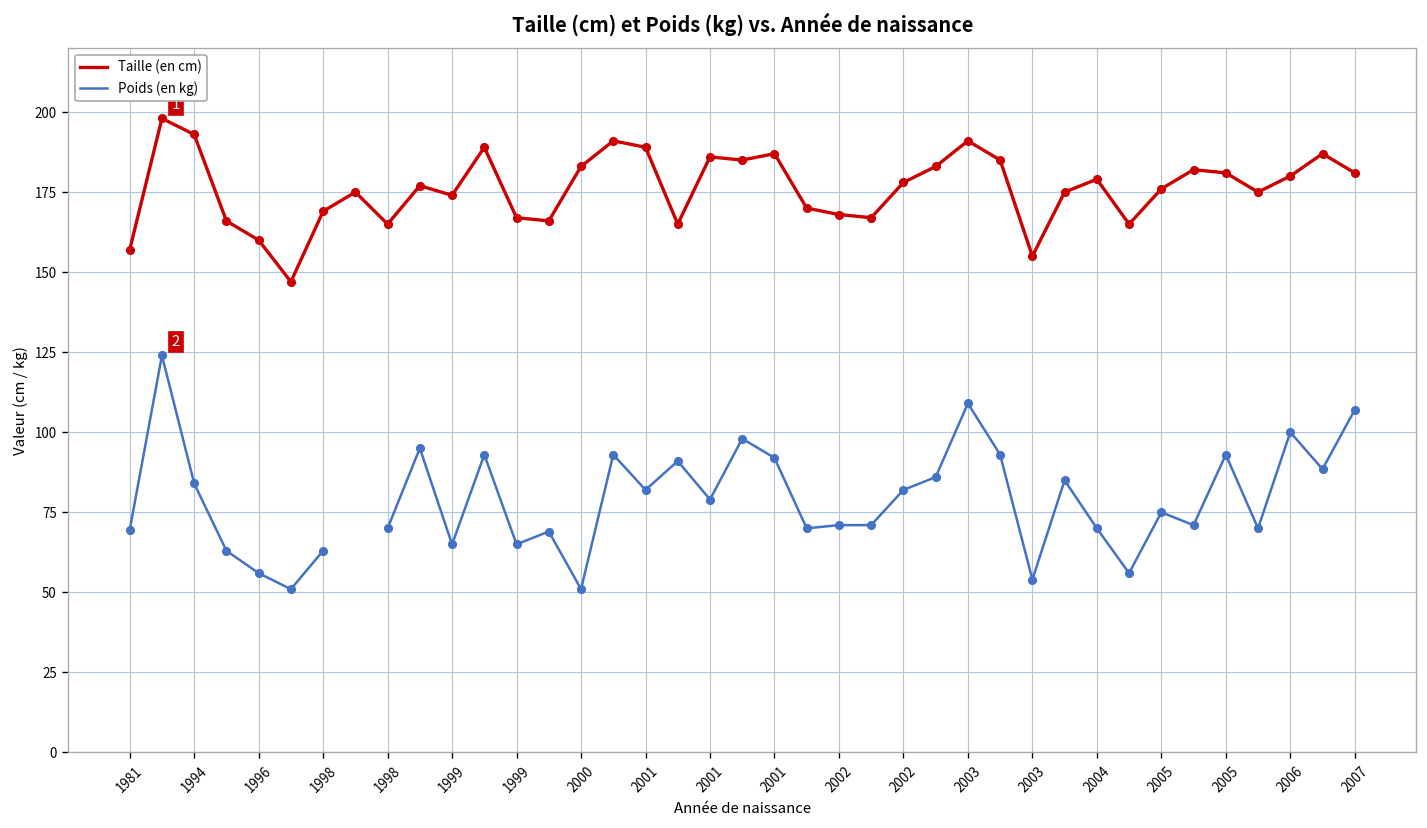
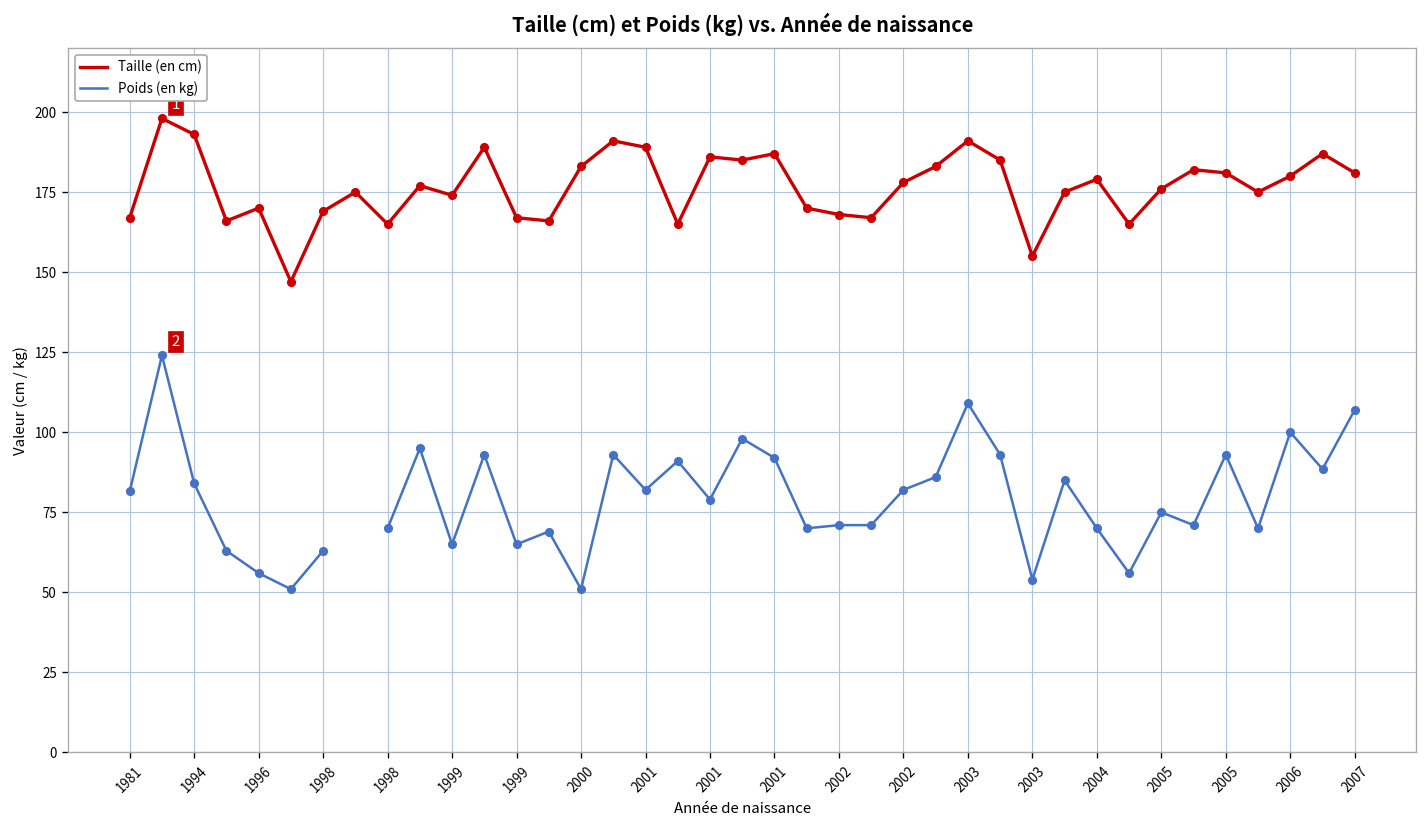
Taille (en cm), 1981: 157 -> 167
Poids (en kg), 1981: 70 -> 82
Taille (en cm), 1996: 160 -> 170
